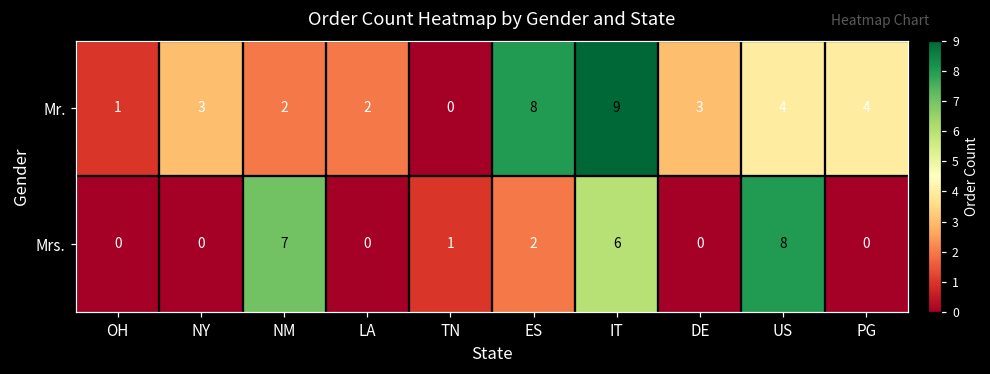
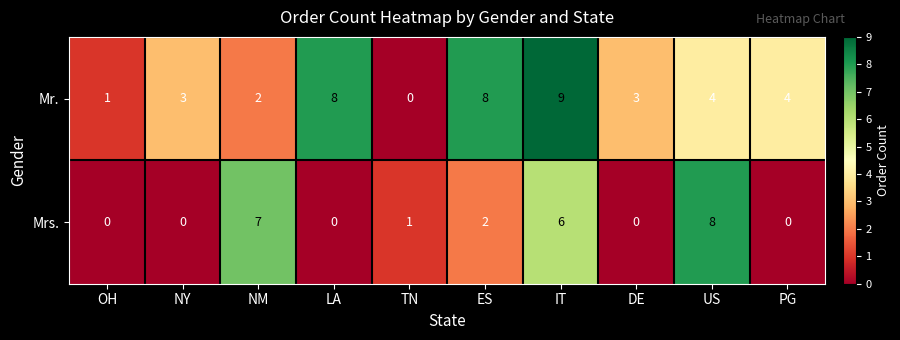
Mr., LA: 2 -> 8
